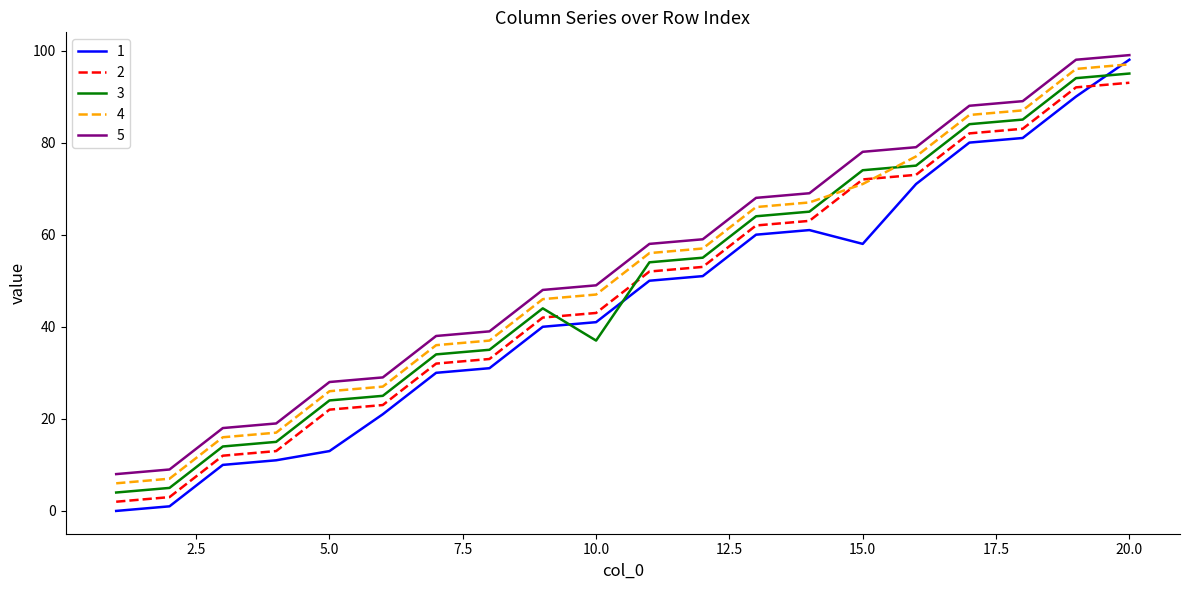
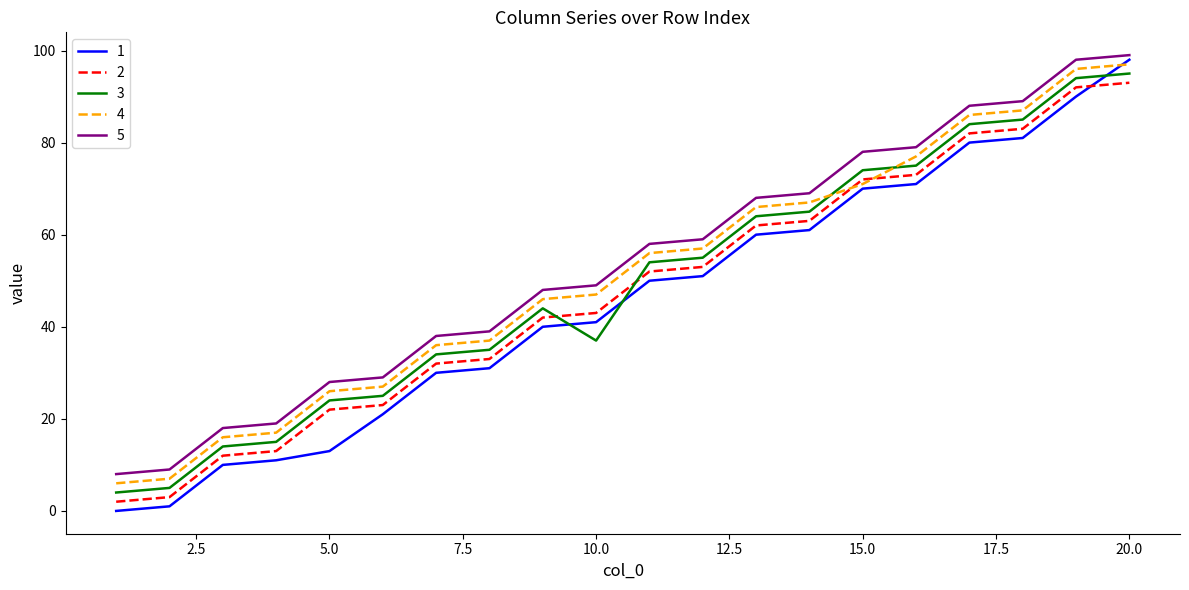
1, 15.0: 58 -> 70
